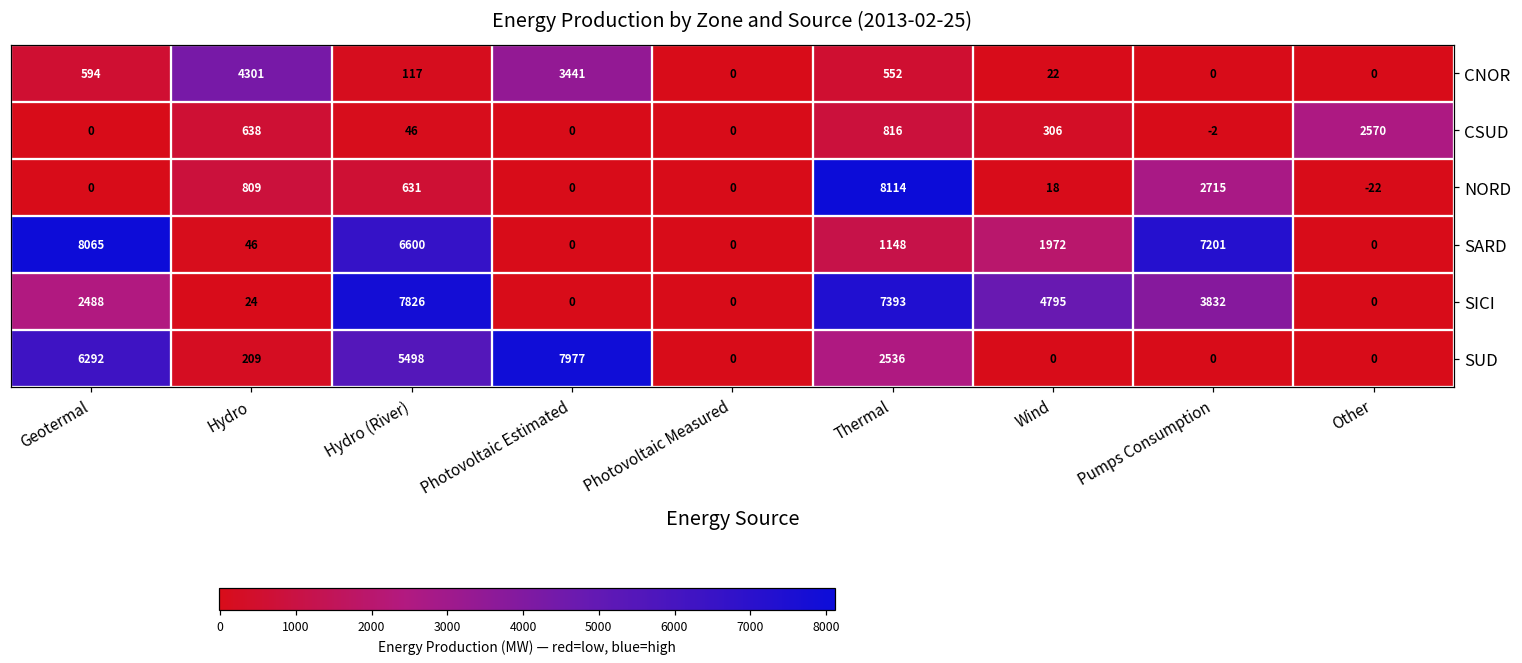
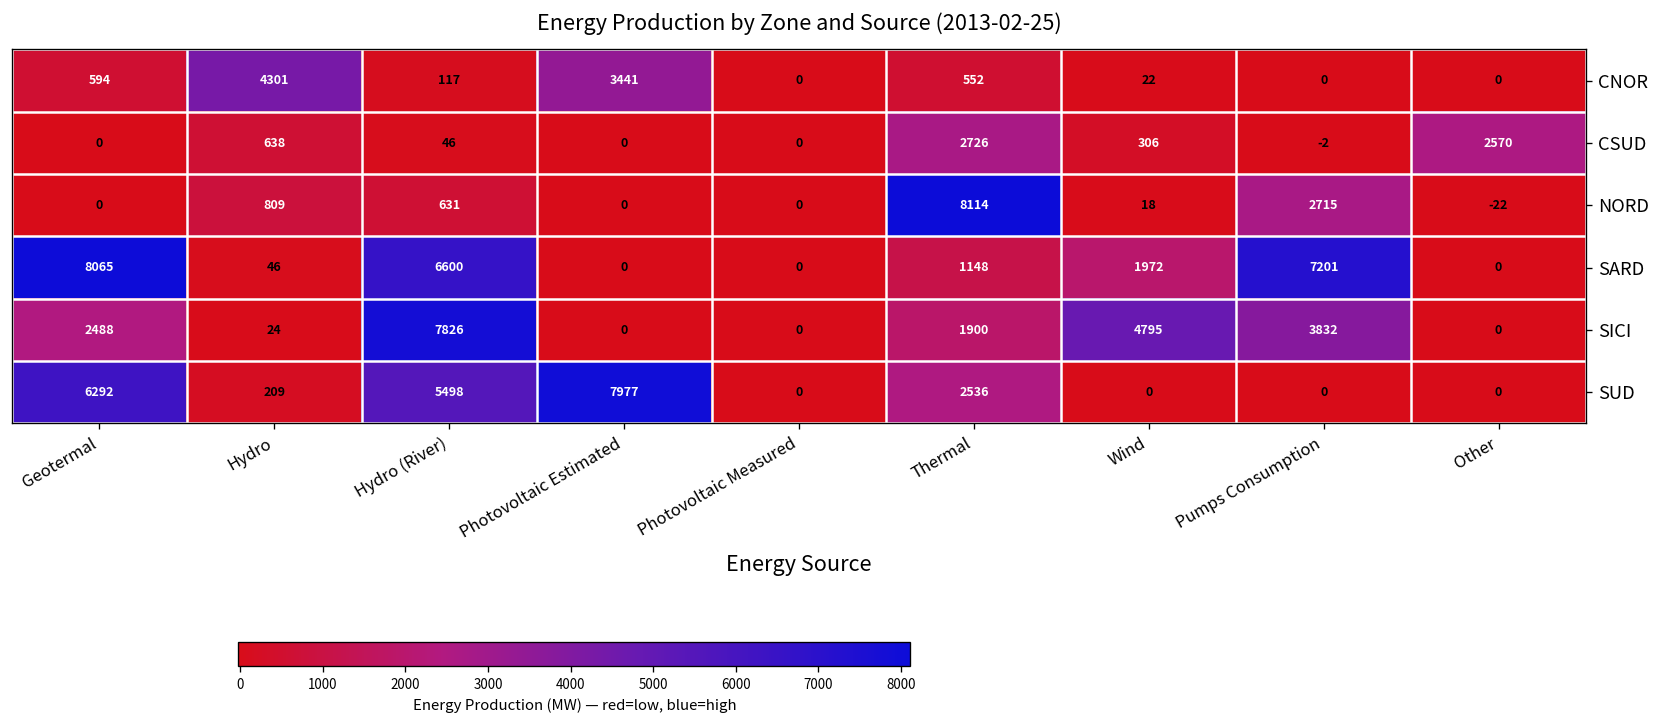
CSUD, Thermal: 816 -> 2726
SICI, Thermal: 7393 -> 1900
